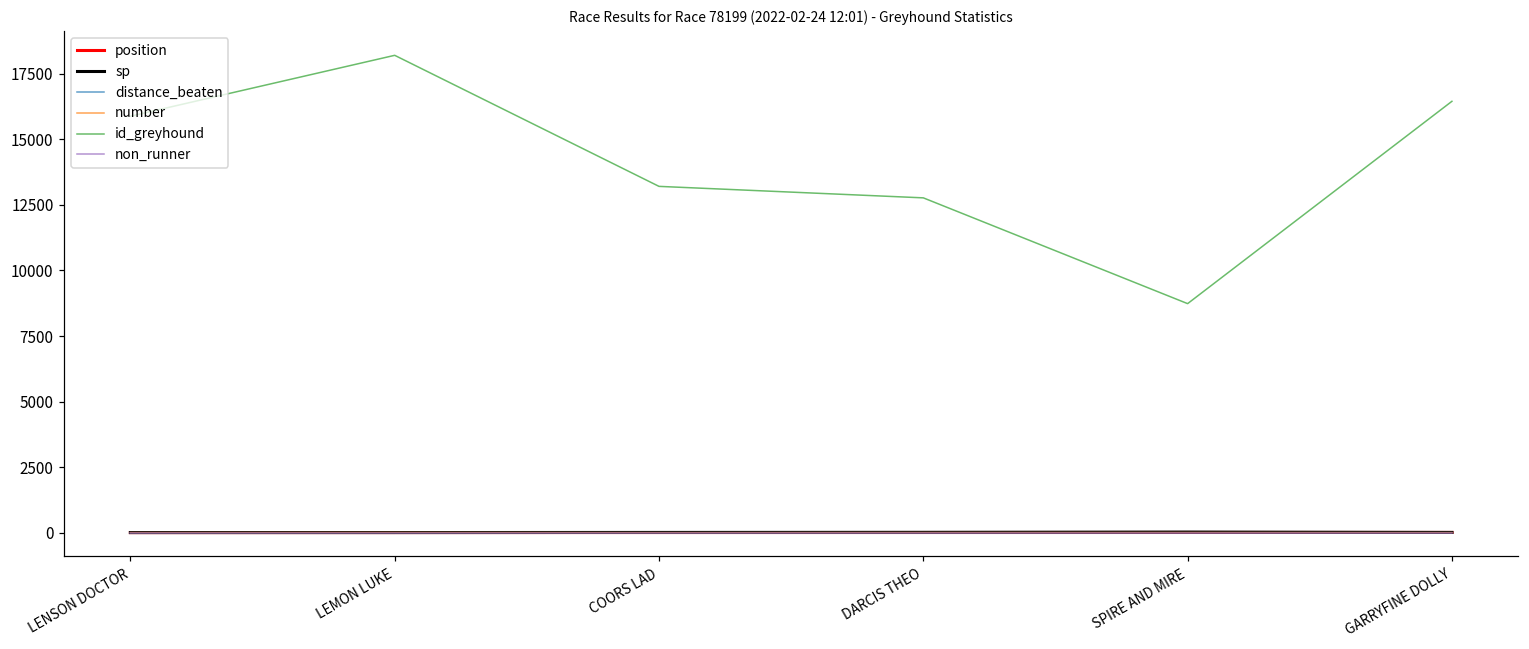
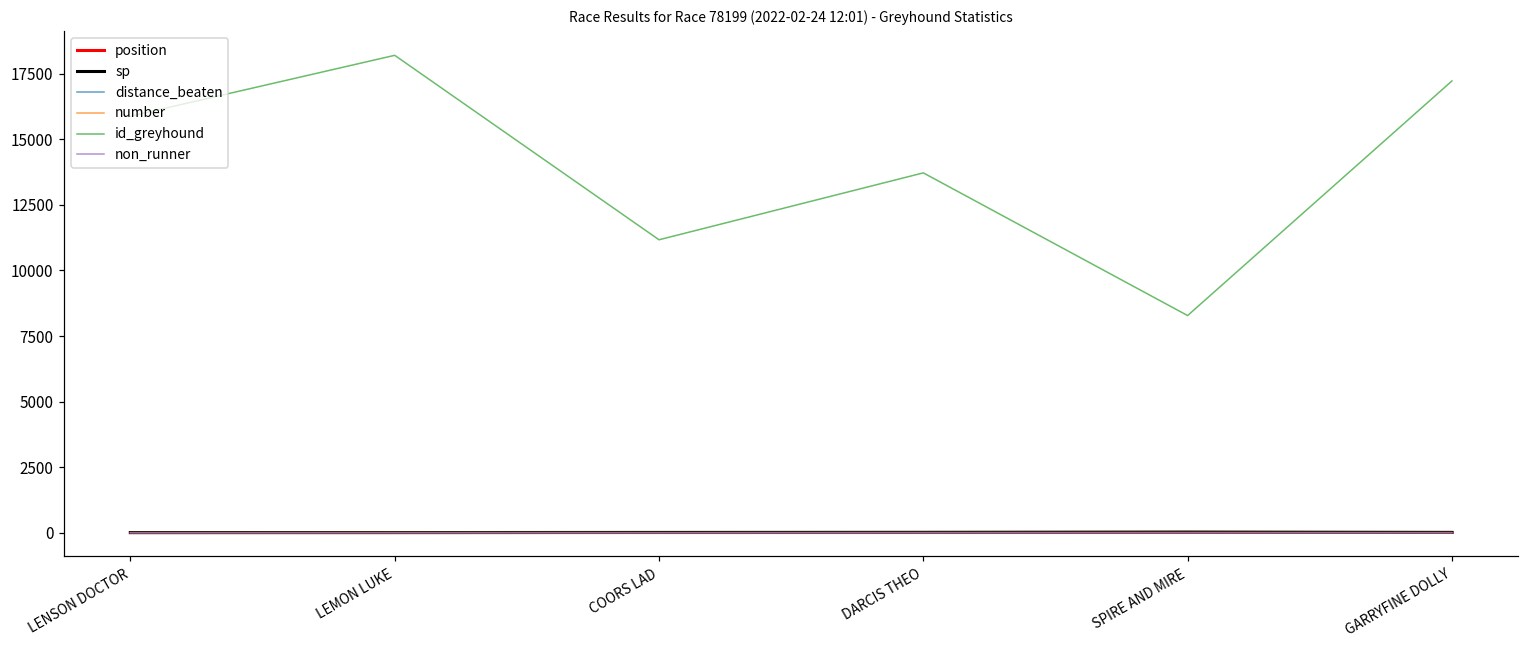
id_greyhound, COORS LAD: 13200 -> 11200
id_greyhound, DARCIS THEO: 12800 -> 13700
id_greyhound, SPIRE AND MIRE: 8700 -> 8300
id_greyhound, GARRYFINE DOLLY: 16500 -> 17200
